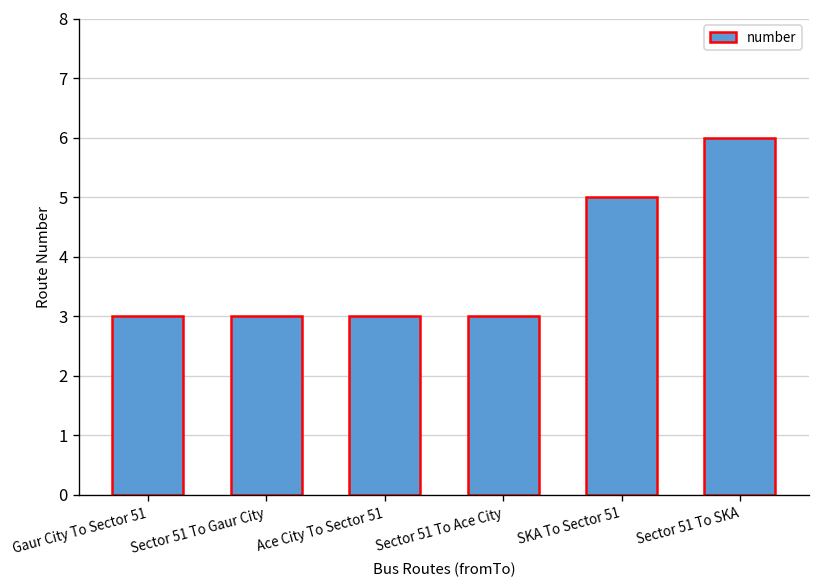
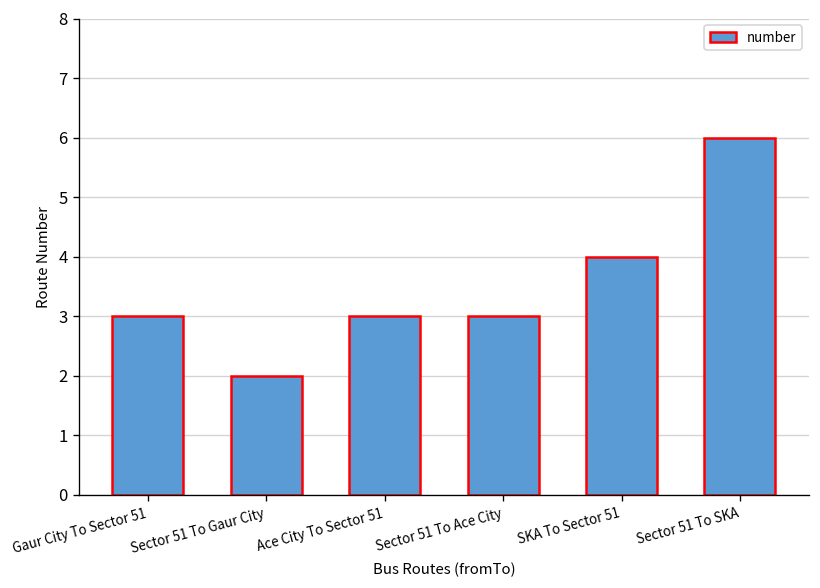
Sector 51 To Gaur City: 3 -> 2
SKA To Sector 51: 5 -> 4
